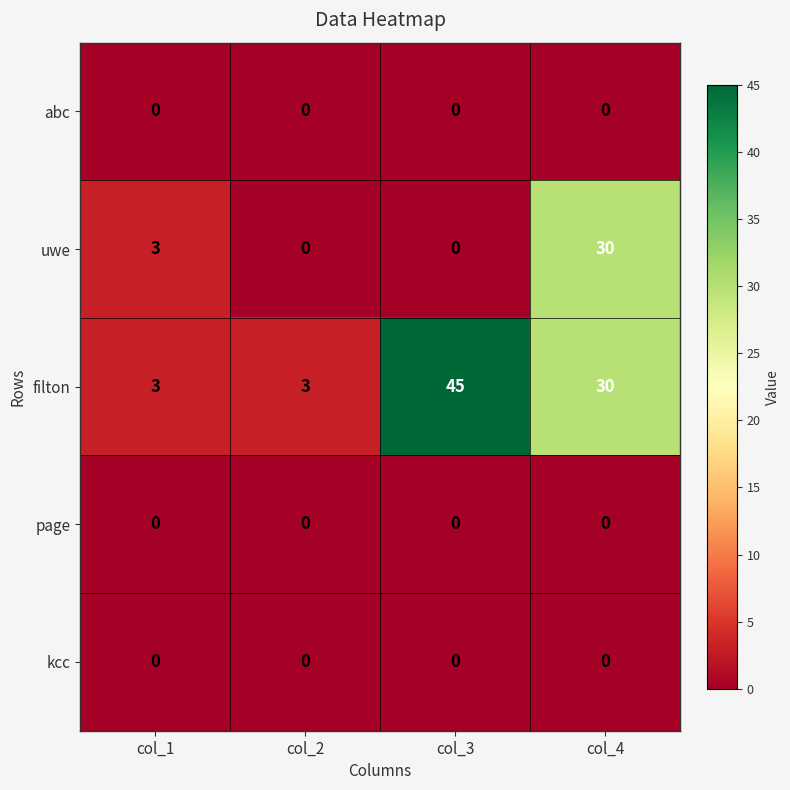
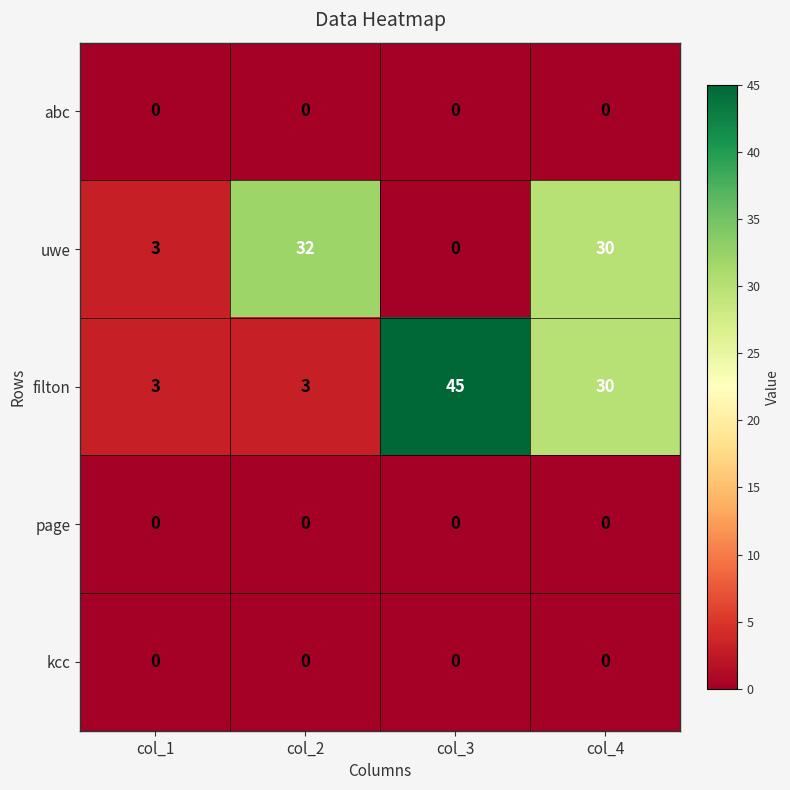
uwe, col_2: 0 -> 32
